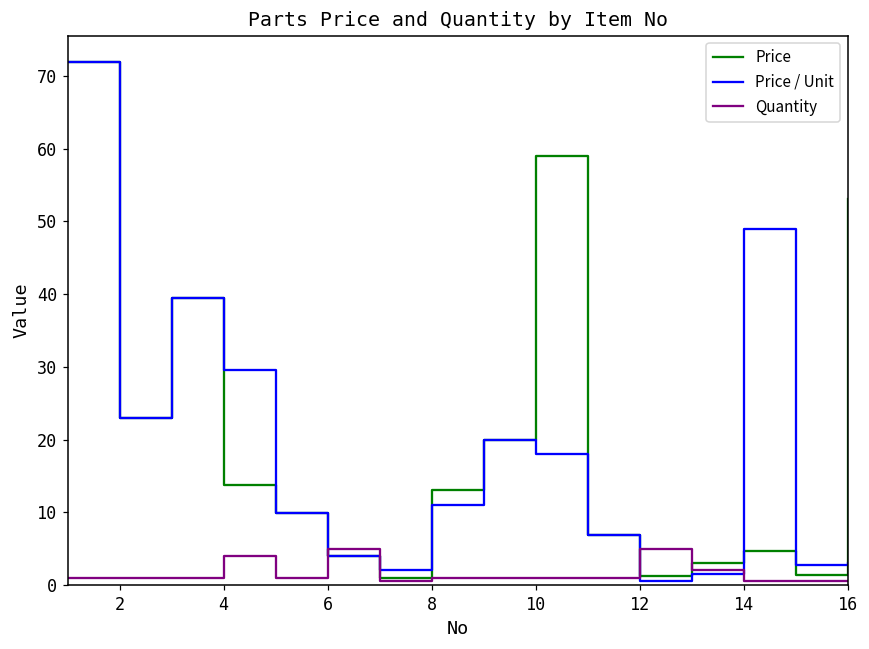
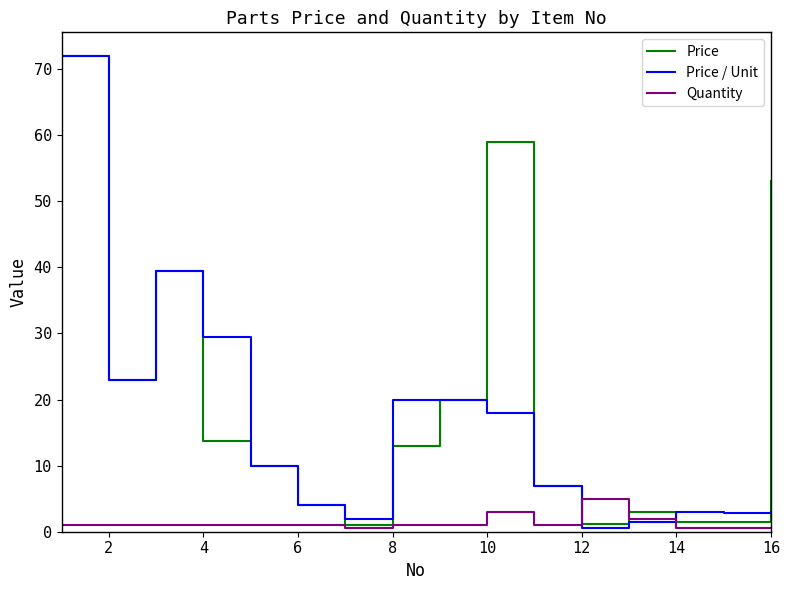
Quantity, 4: 4 -> 1
Quantity, 6: 5 -> 1
Price / Unit, 8: 11 -> 20
Quantity, 10: 1 -> 3
Price, 14: 5 -> 2
Price / Unit, 14: 49 -> 3
